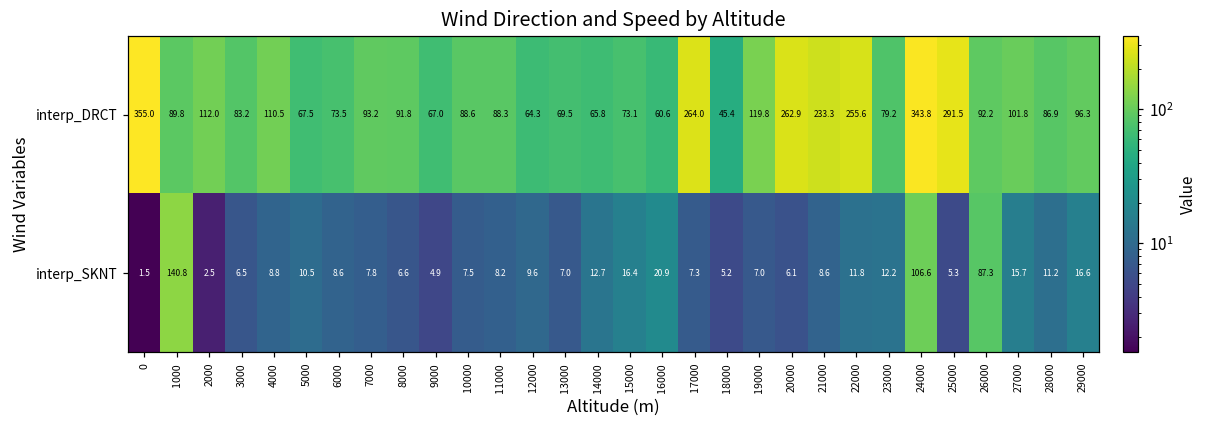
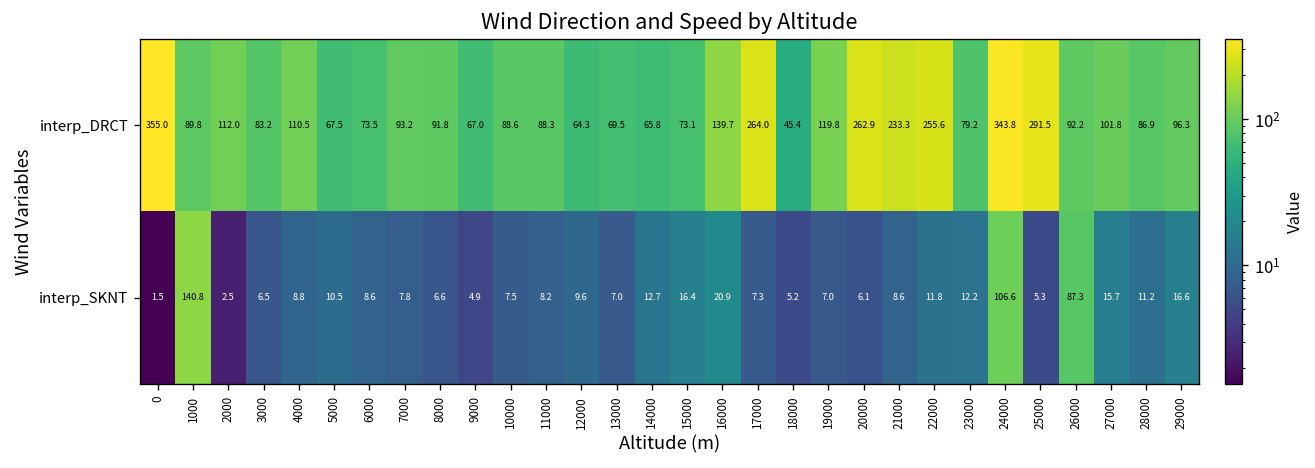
interp_DRCT, 16000: 60.6 -> 139.7
